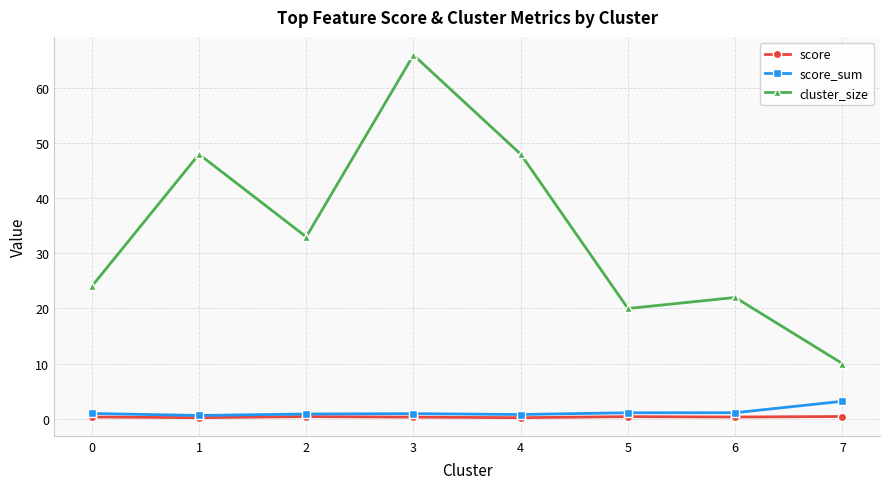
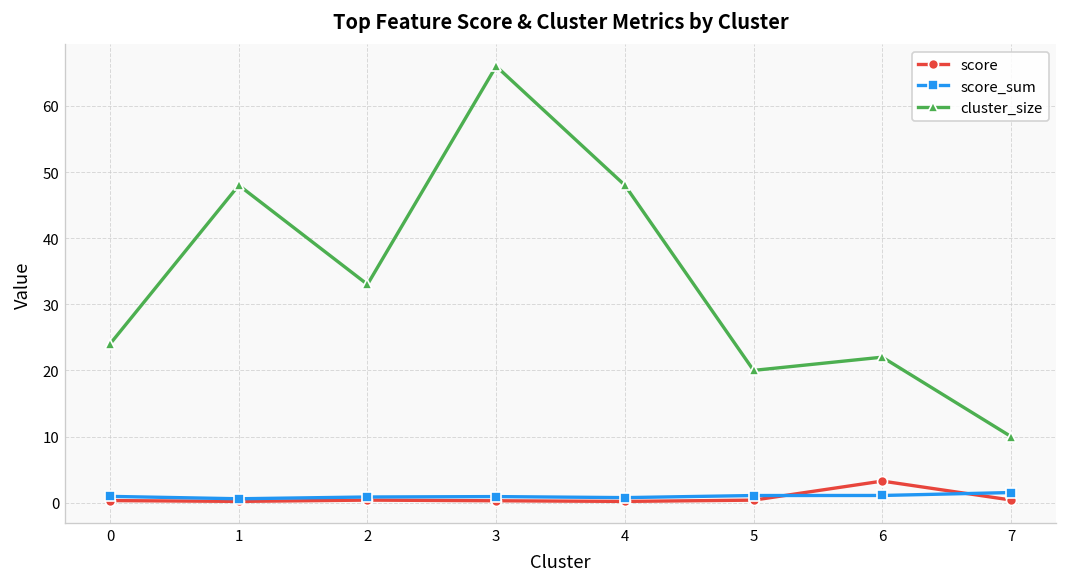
score, 6: 0 -> 3
score_sum, 7: 3 -> 2
